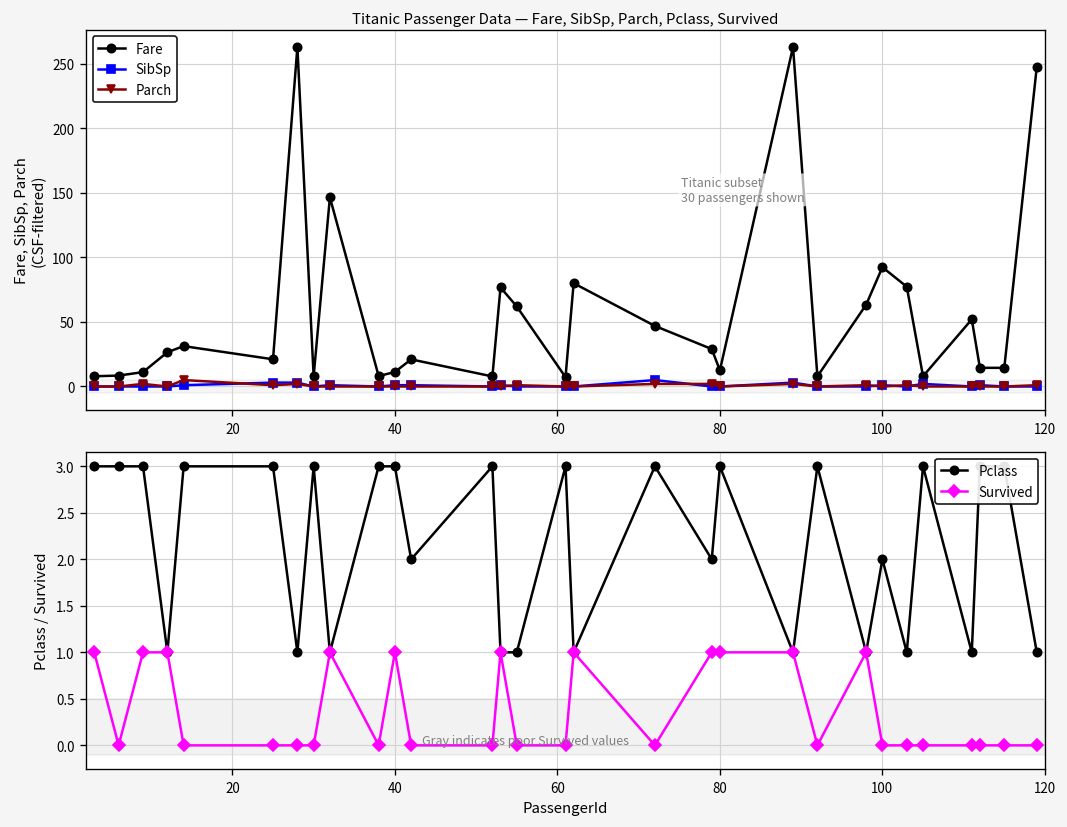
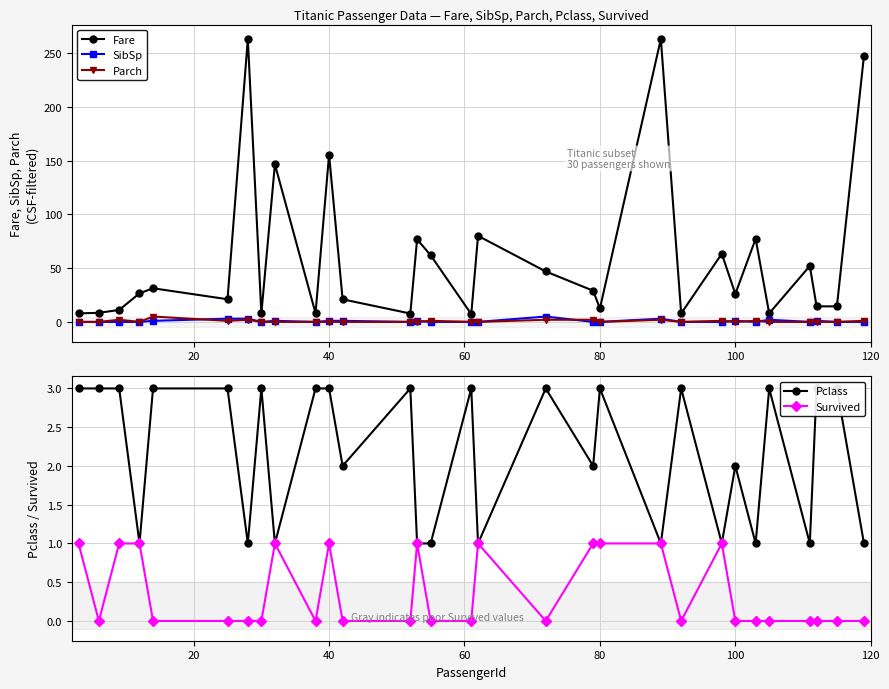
Titanic Passenger Data — Fare, SibSp, Parch, Pclass, Survived, Fare, 40: 11 -> 155
Titanic Passenger Data — Fare, SibSp, Parch, Pclass, Survived, Fare, 100: 92 -> 26
